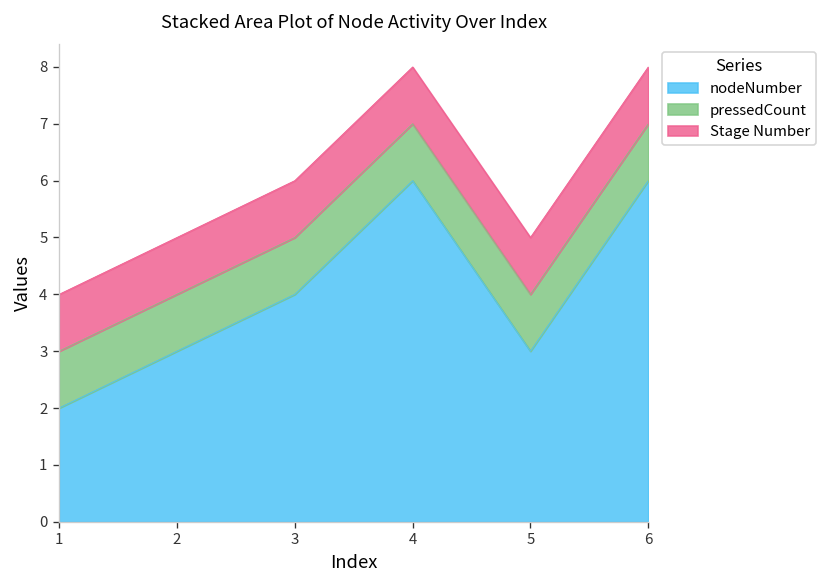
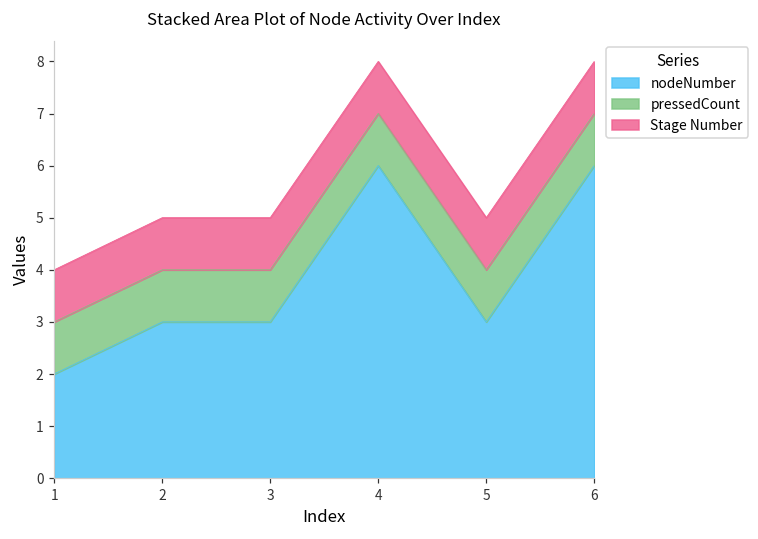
nodeNumber, 3: 4 -> 3
